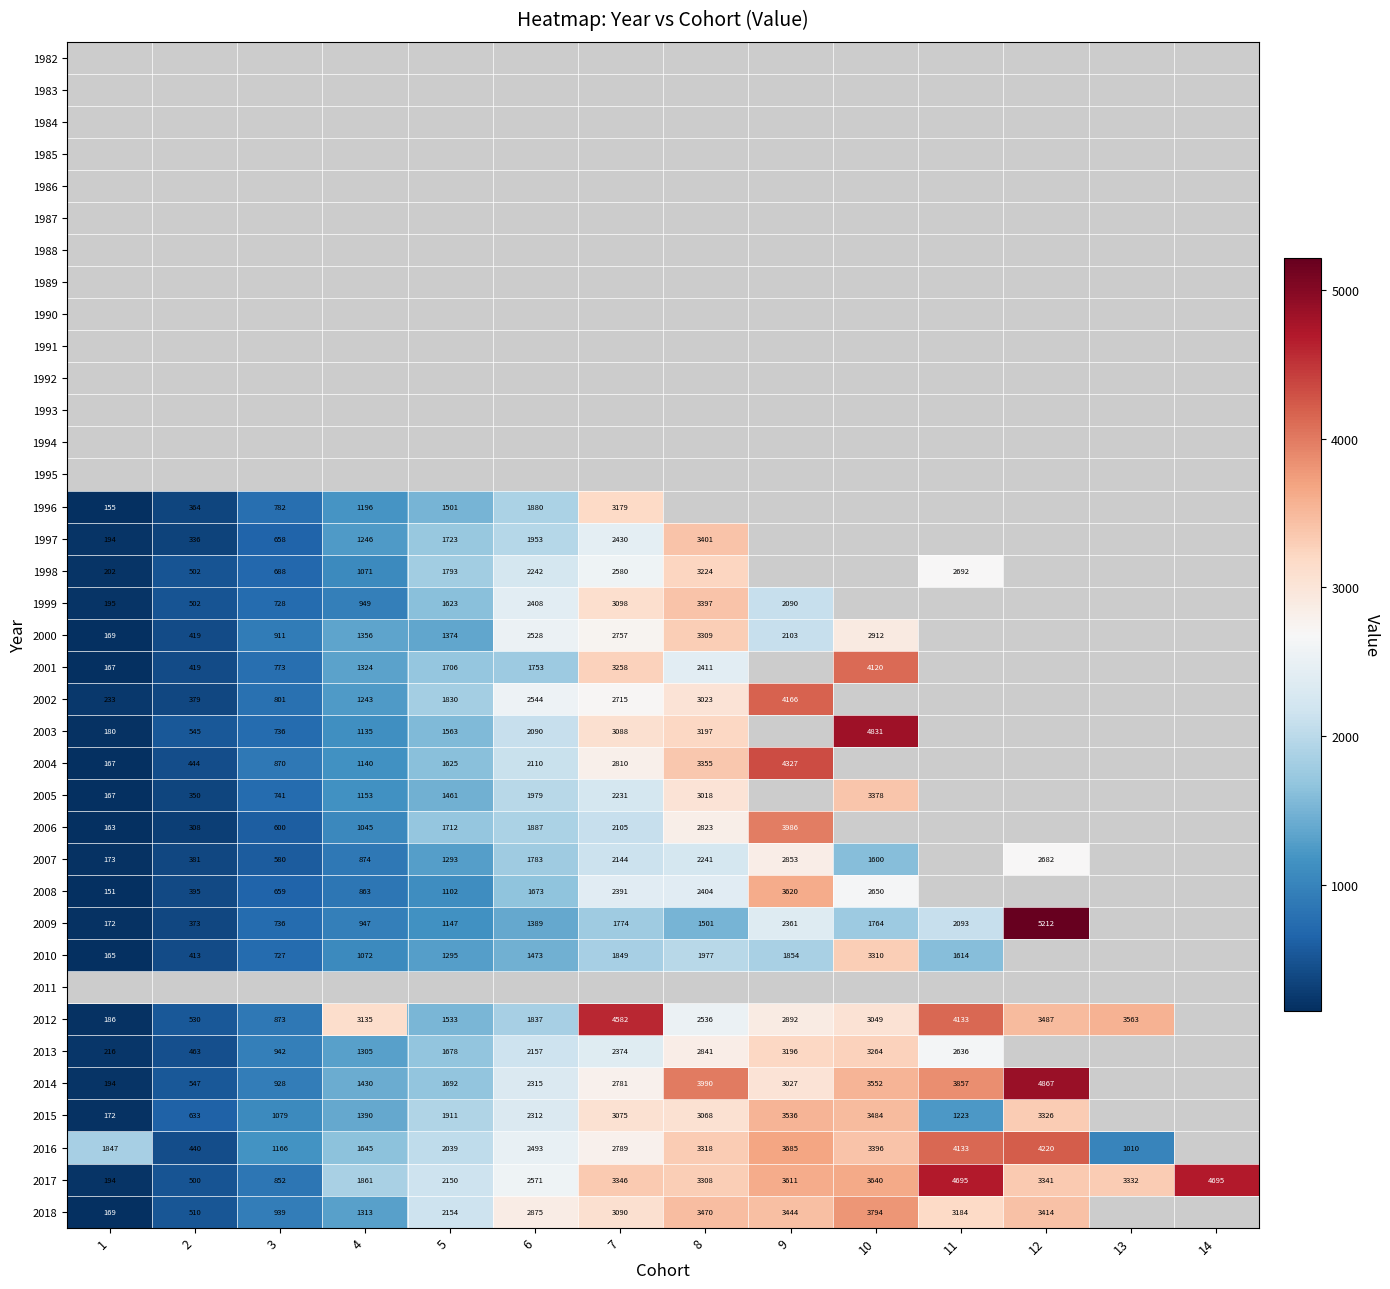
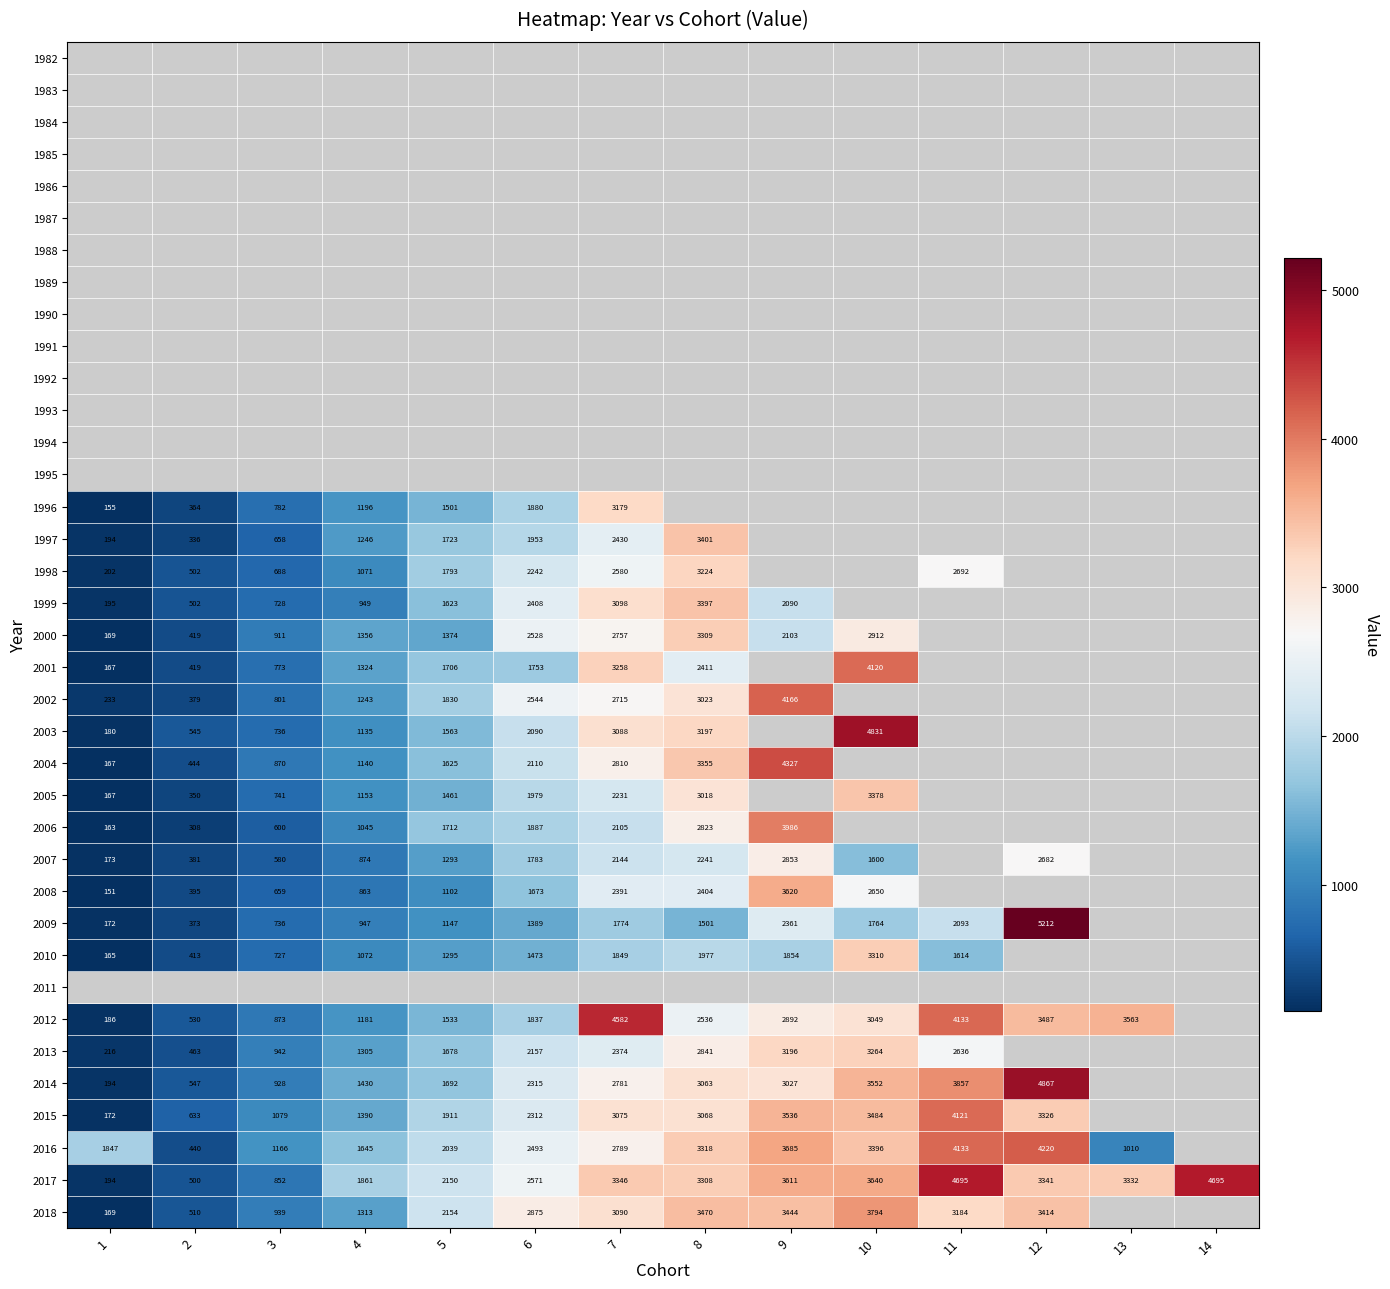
2012, 4: 3135 -> 1181
2014, 8: 3990 -> 3063
2015, 11: 1223 -> 4121
